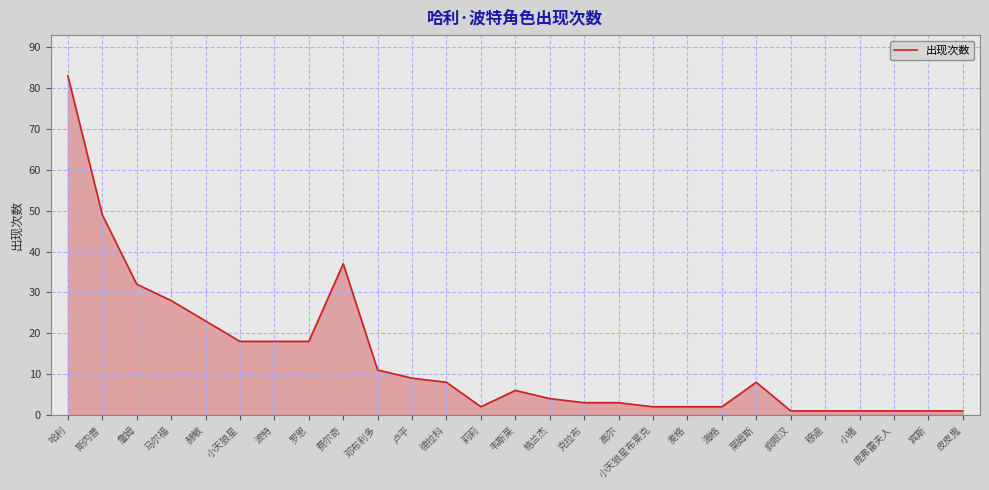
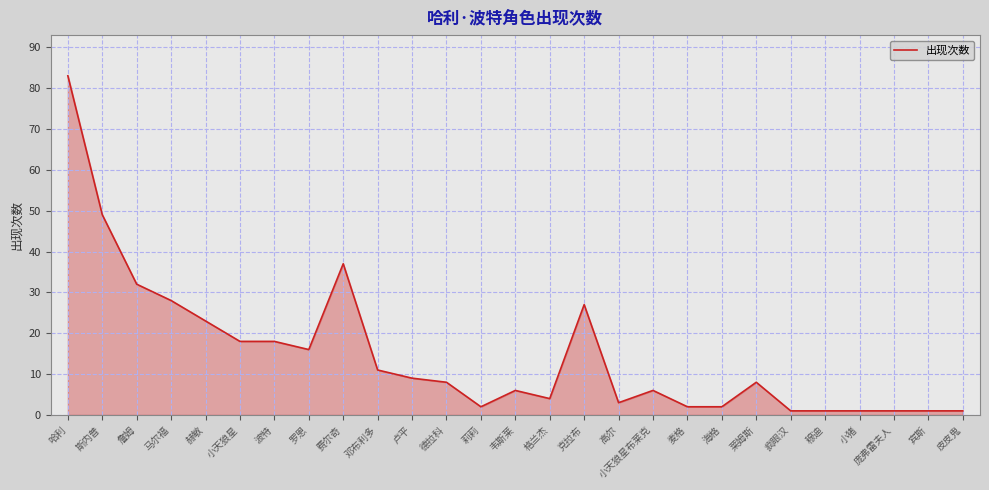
罗恩: 18 -> 16
克拉布: 3 -> 27
小天狼星布莱克: 2 -> 6
